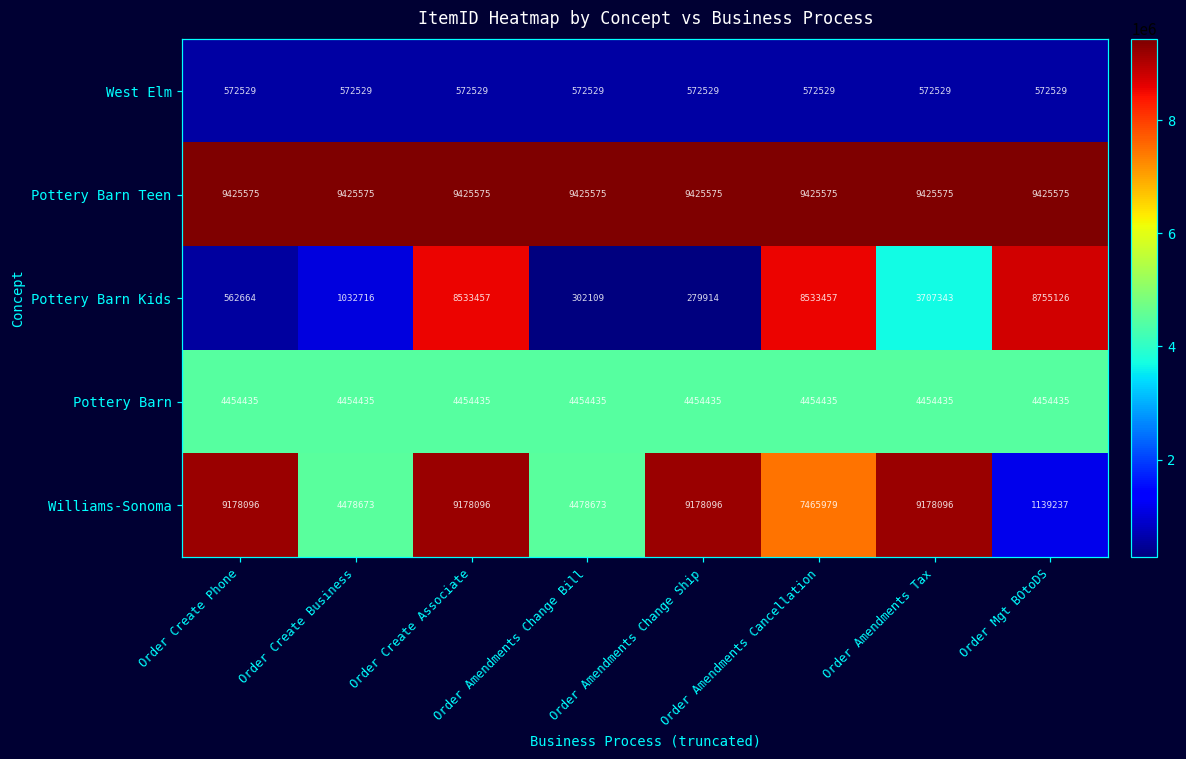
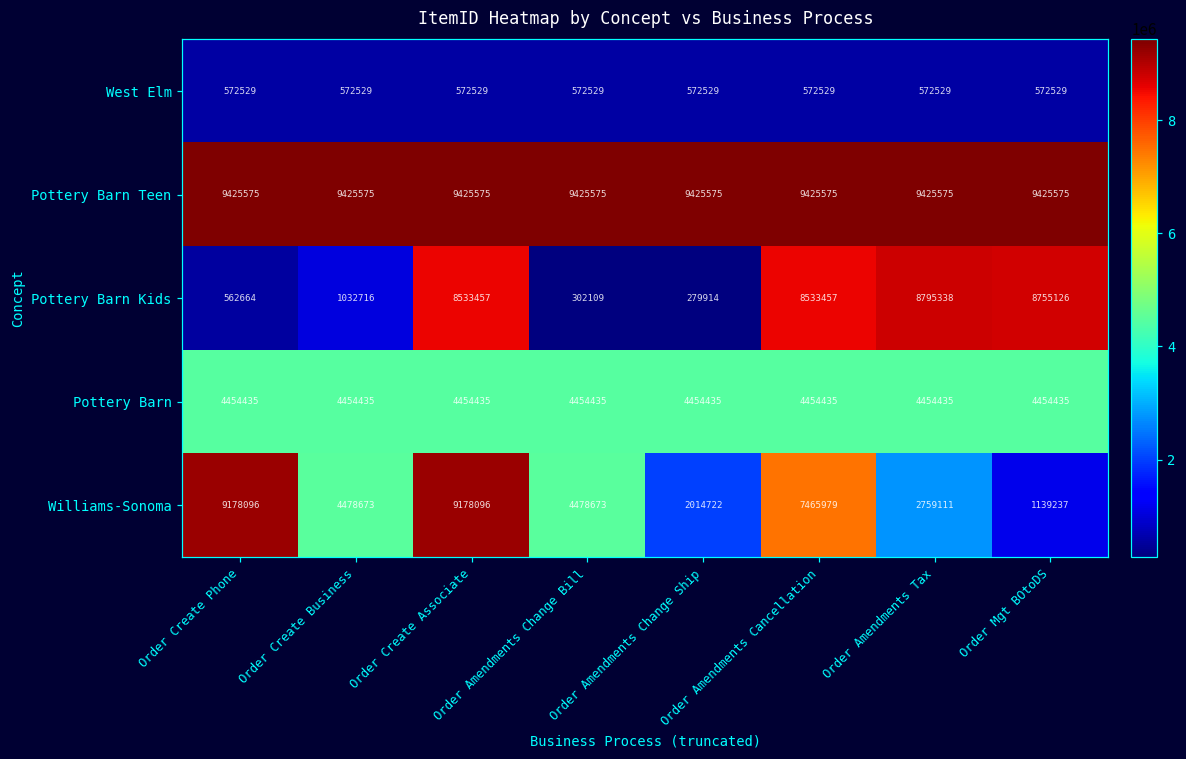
Pottery Barn Kids, Order Amendments Tax: 3707343 -> 8795338
Williams-Sonoma, Order Amendments Change Ship: 9178096 -> 2014722
Williams-Sonoma, Order Amendments Tax: 9178096 -> 2759111
